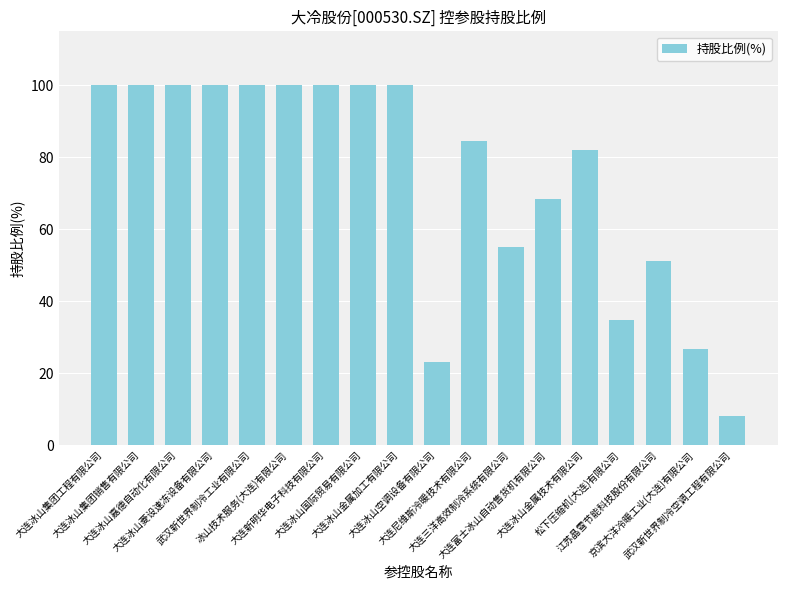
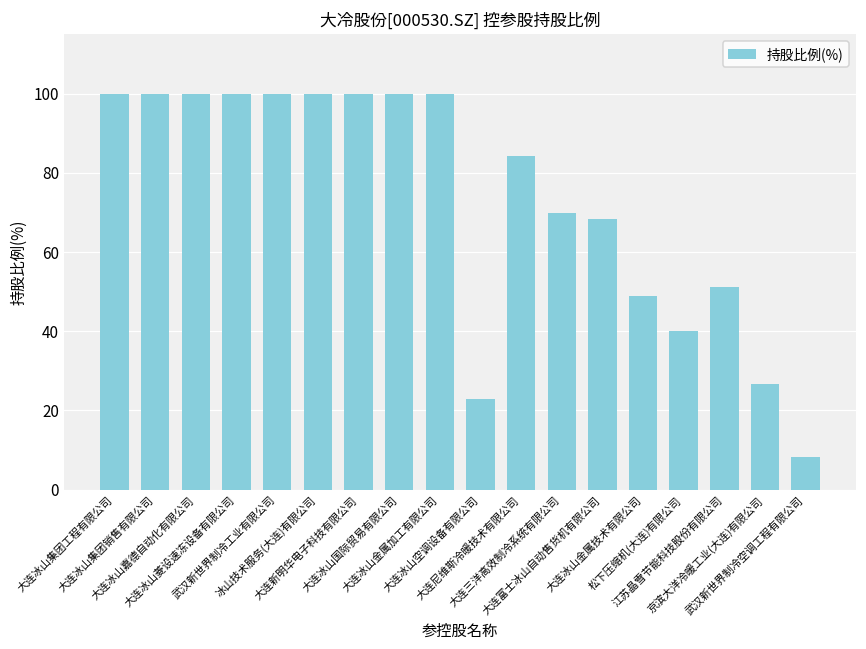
大连三洋高效制冷系统有限公司: 55 -> 70
大连冰山金属技术有限公司: 82 -> 49
松下压缩机(大连)有限公司: 35 -> 40
